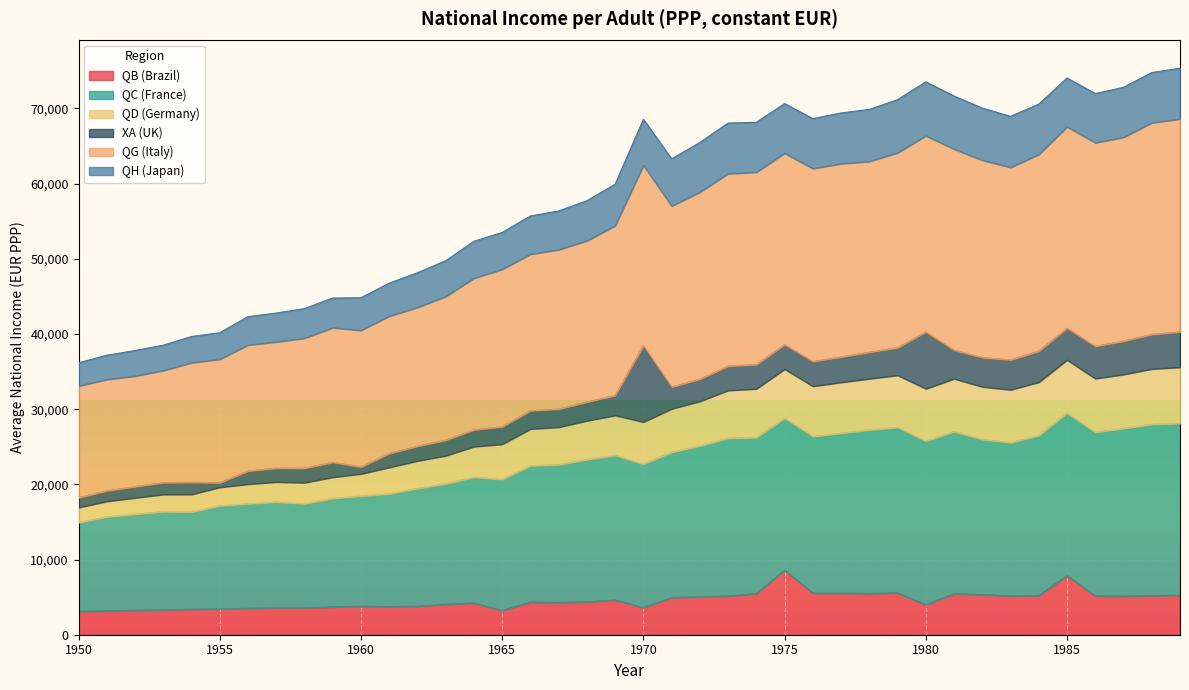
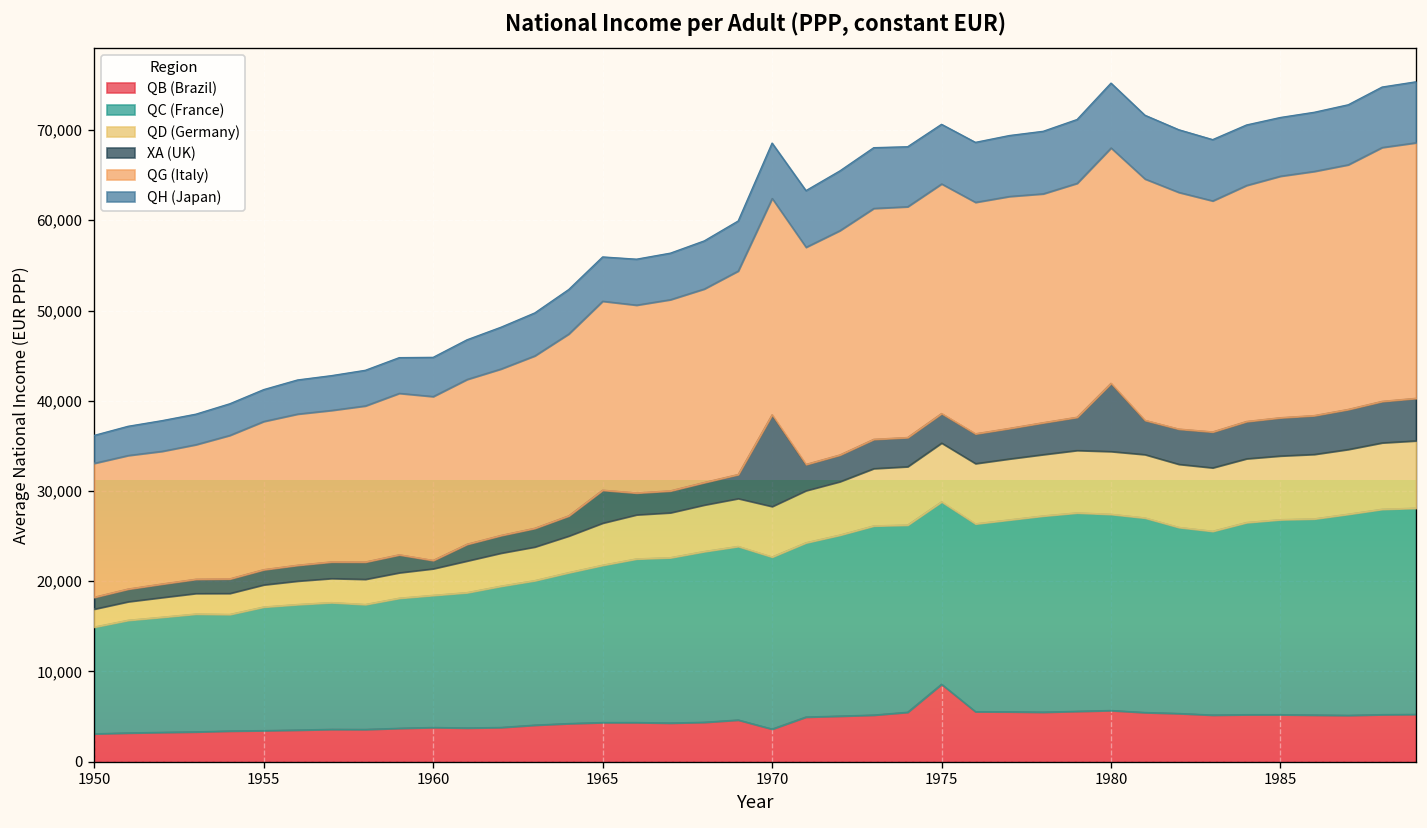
XA (UK), 1955: 1,000 -> 2,000
QB (Brazil), 1965: 3,000 -> 4,000
XA (UK), 1965: 2,000 -> 4,000
QB (Brazil), 1980: 4,000 -> 6,000
QB (Brazil), 1985: 8,000 -> 5,000
